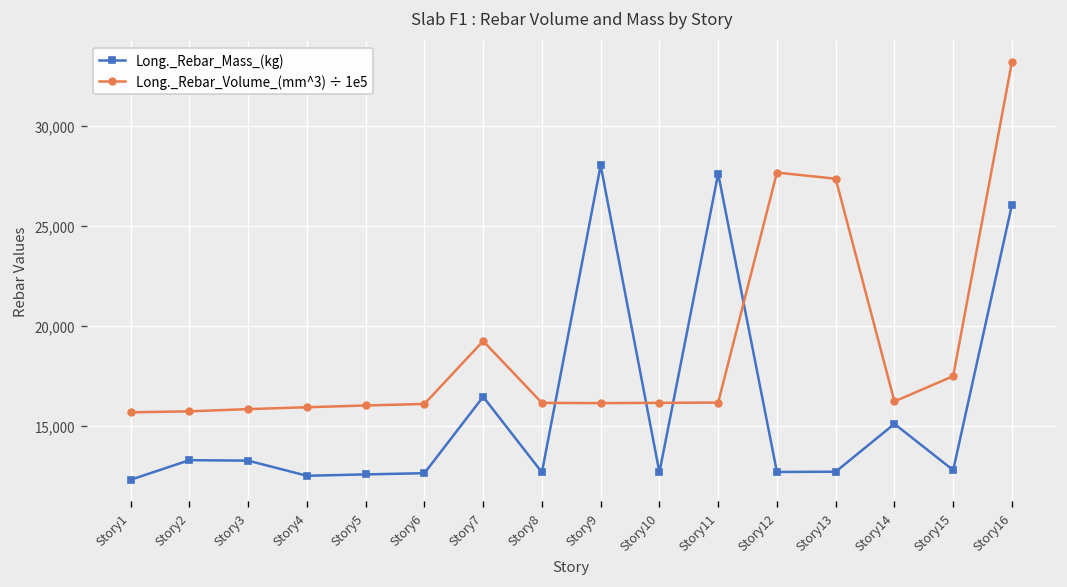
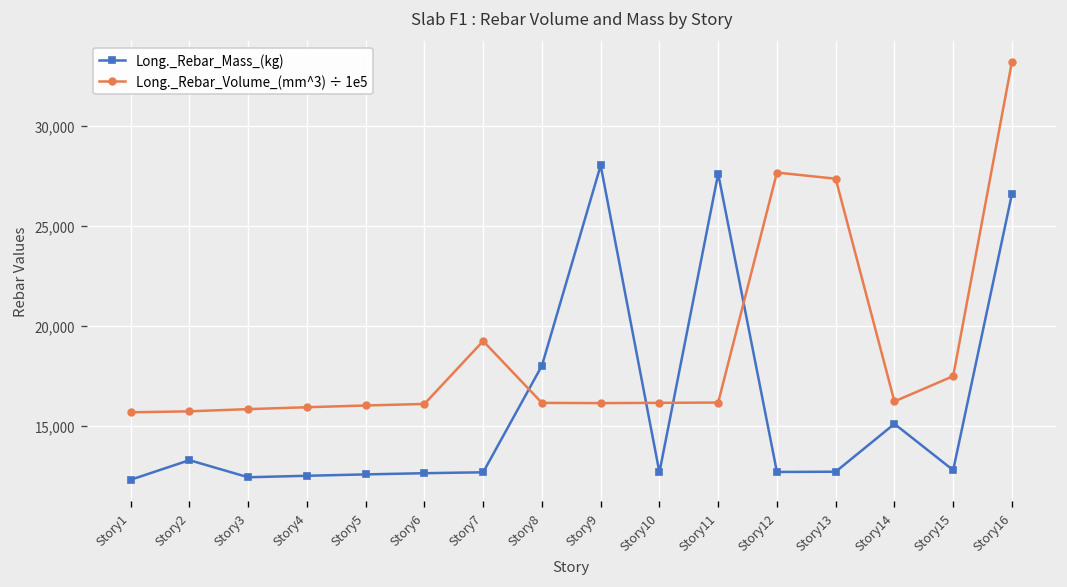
Long._Rebar_Mass_(kg), Story3: 13,200 -> 12,400
Long._Rebar_Mass_(kg), Story7: 16,400 -> 12,700
Long._Rebar_Mass_(kg), Story8: 12,700 -> 18,000
Long._Rebar_Mass_(kg), Story16: 26,000 -> 26,600
